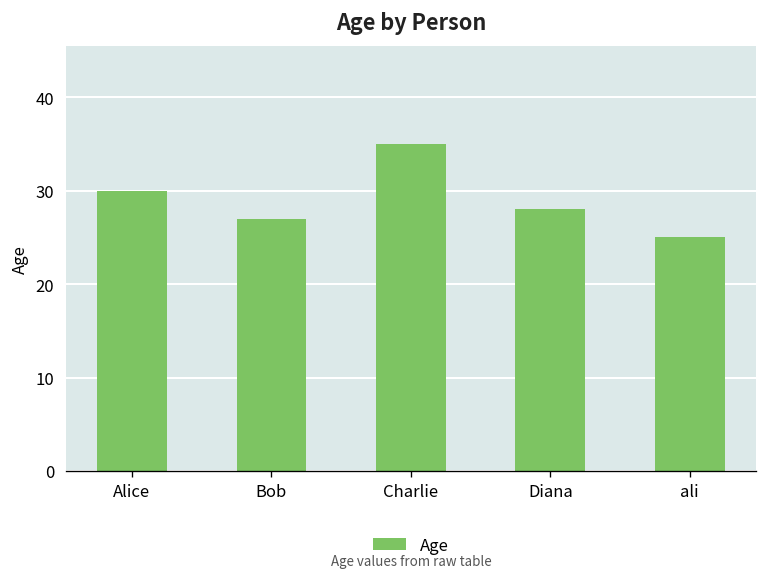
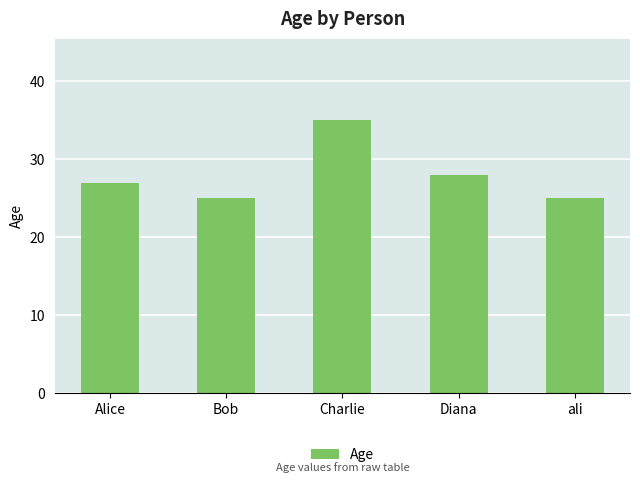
Alice: 30 -> 27
Bob: 27 -> 25
